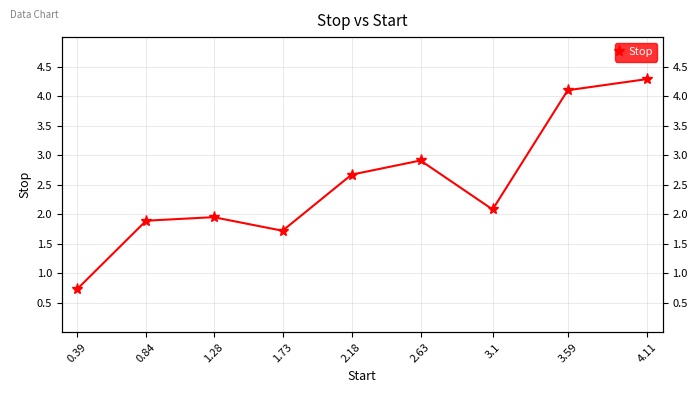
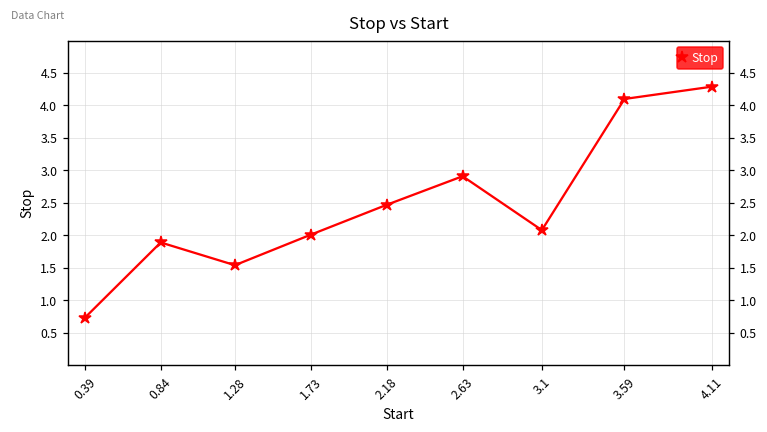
1.28: 2.0 -> 1.5
1.73: 1.7 -> 2.0
2.18: 2.7 -> 2.5
